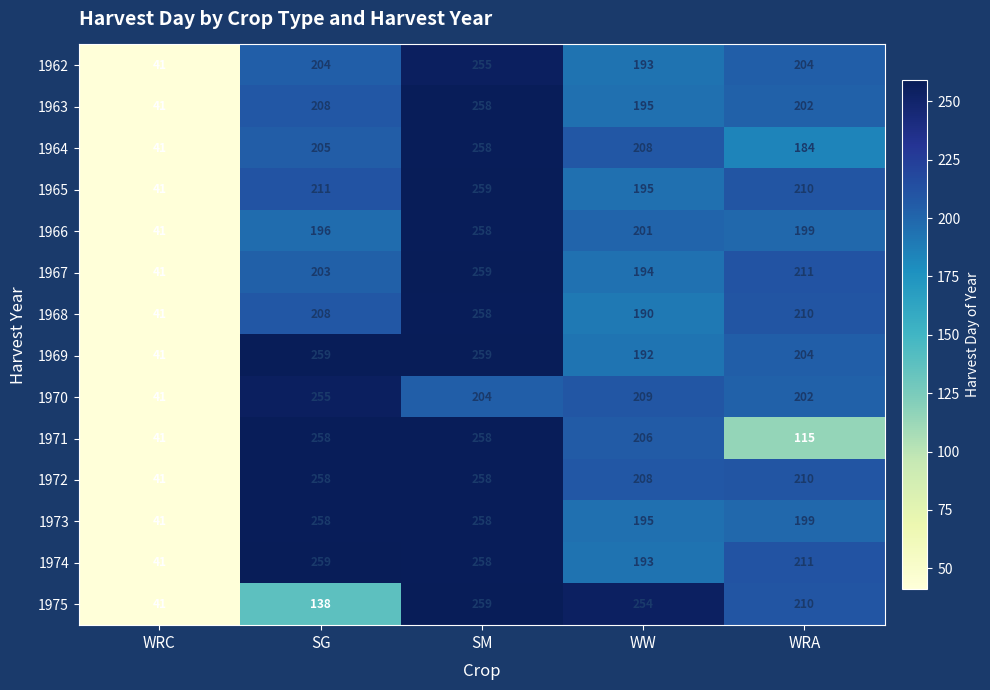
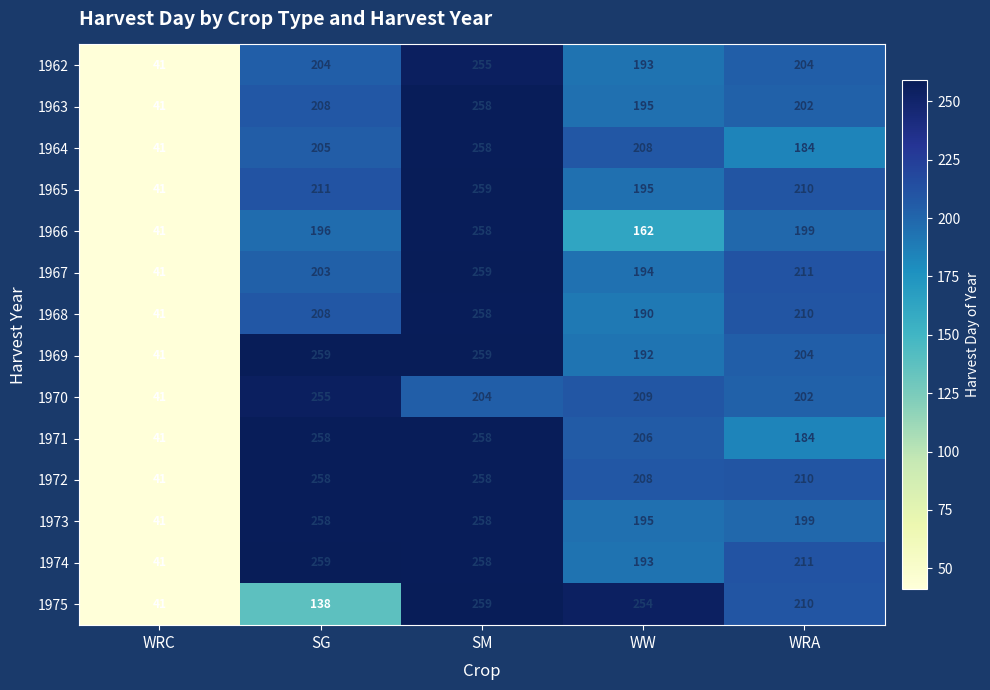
1966, WW: 201 -> 162
1971, WRA: 115 -> 184
